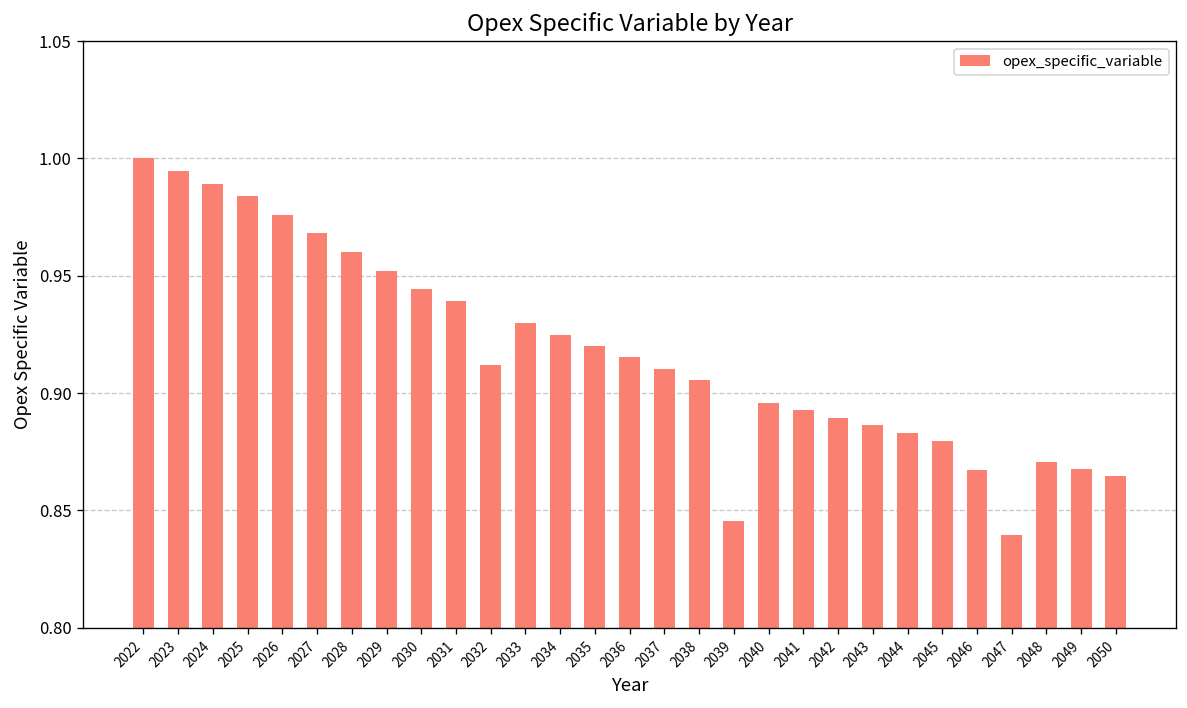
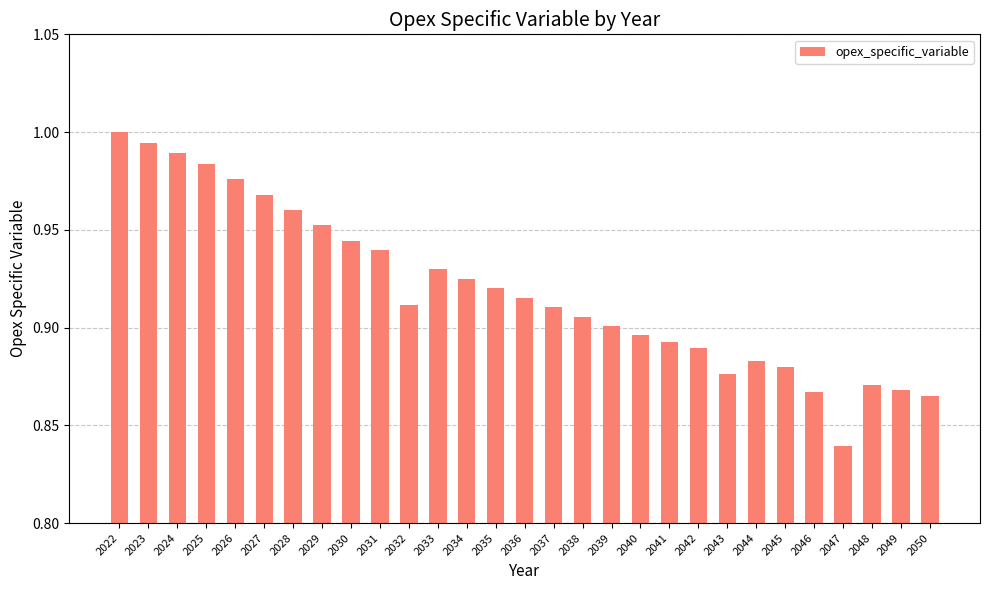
2039: 0.846 -> 0.901
2043: 0.886 -> 0.876
